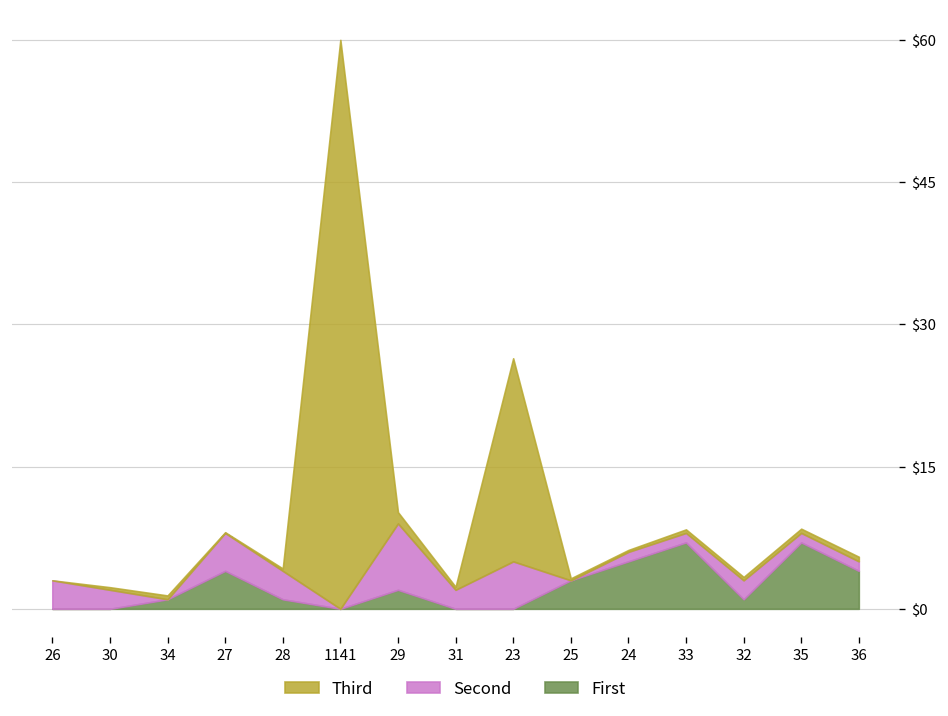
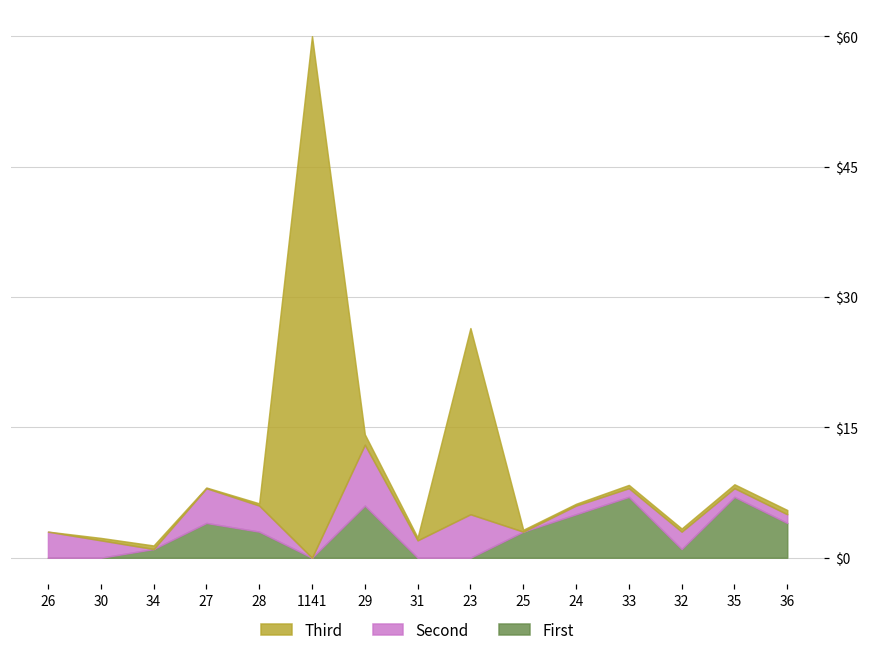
First, 28: $1 -> $3
First, 29: $2 -> $6
